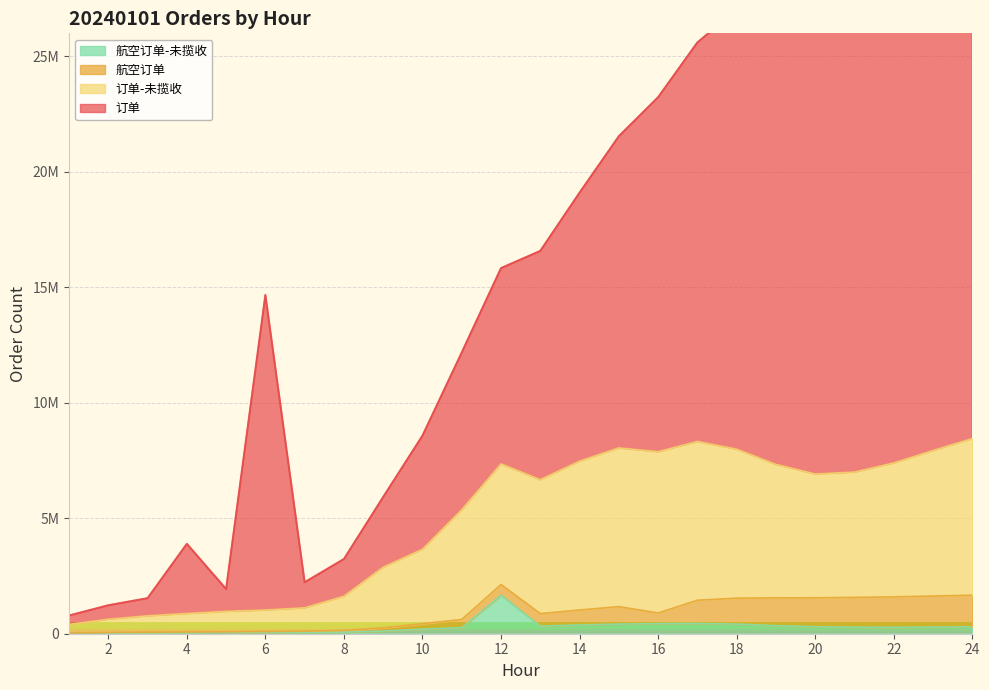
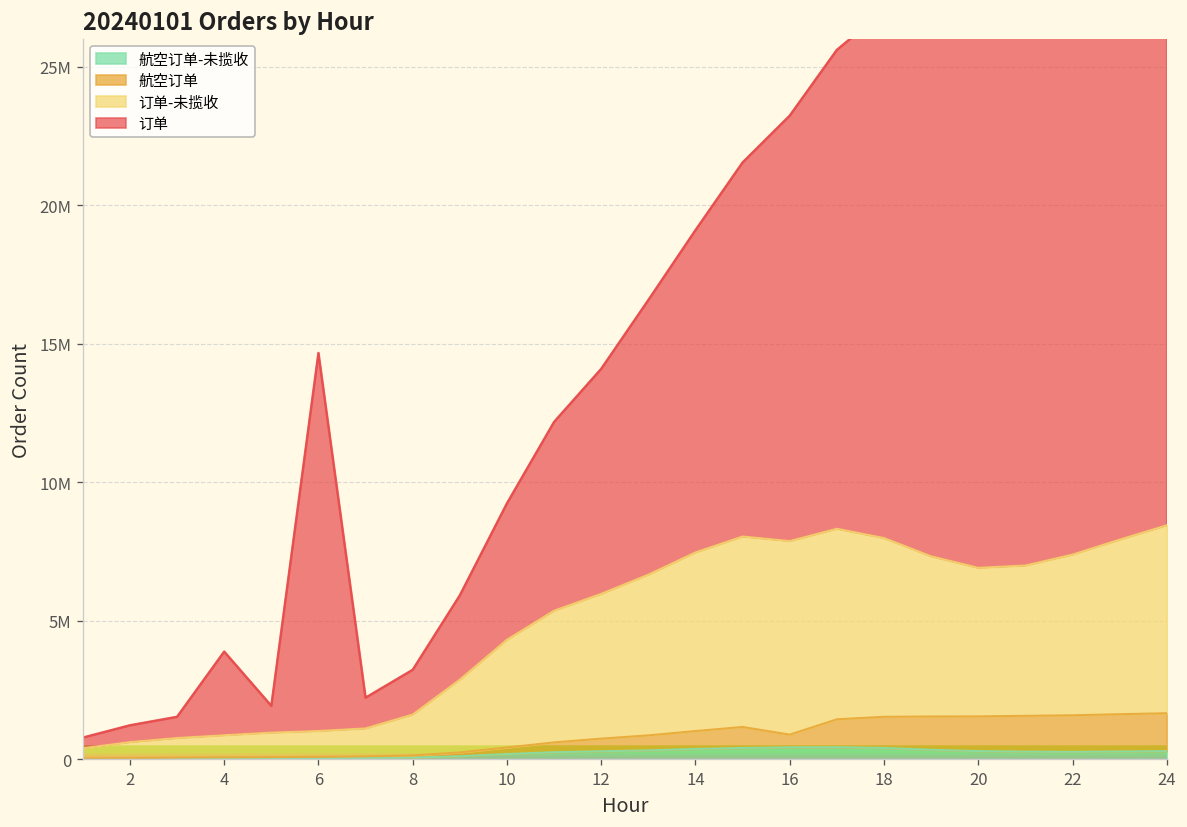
订单-未揽收, 10: 3200000 -> 3900000
航空订单-未揽收, 12: 1700000 -> 300000
订单, 12: 8500000 -> 8100000
